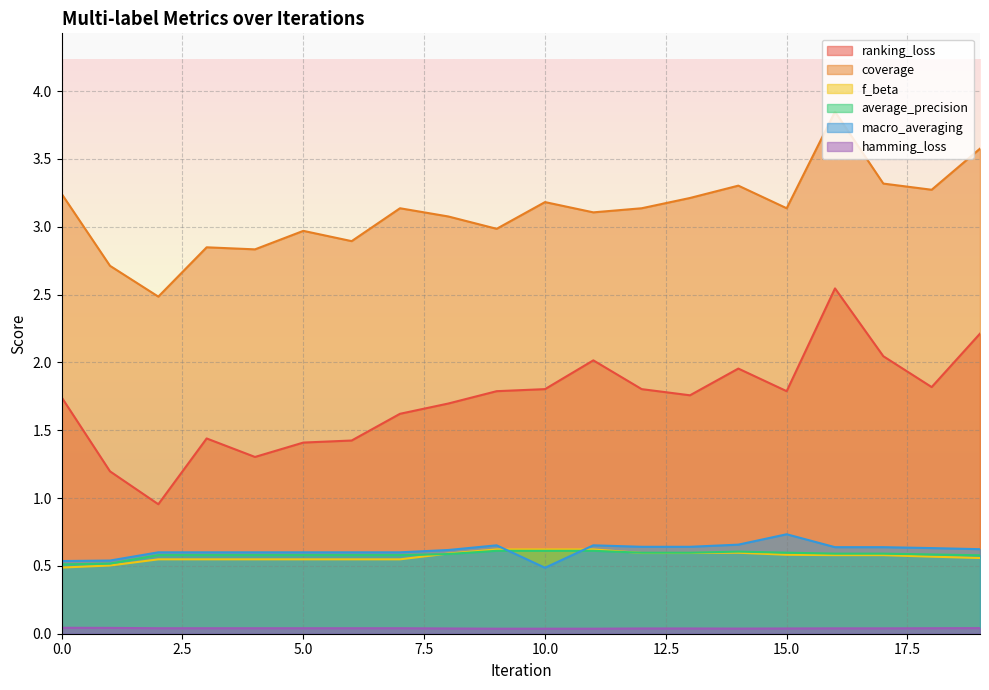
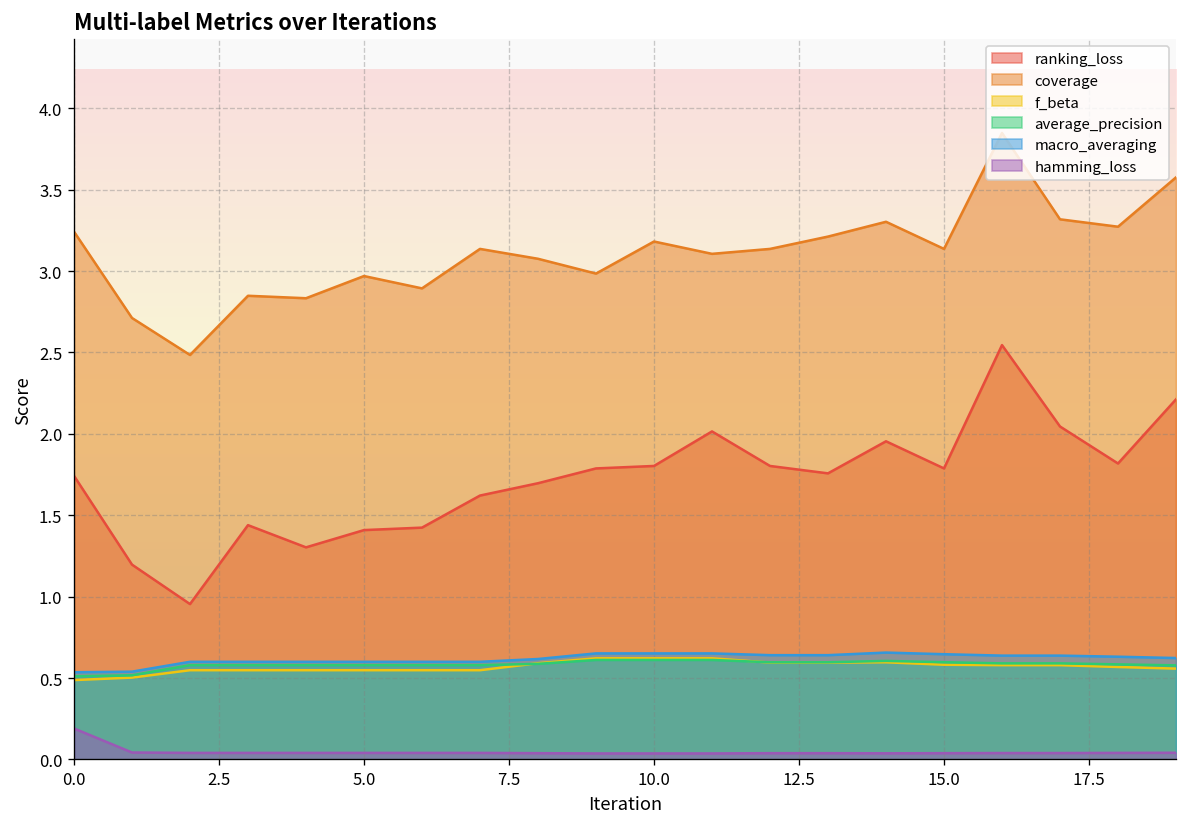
hamming_loss, 0.0: 0.04 -> 0.19
macro_averaging, 10.0: 0.49 -> 0.65
macro_averaging, 15.0: 0.73 -> 0.65
